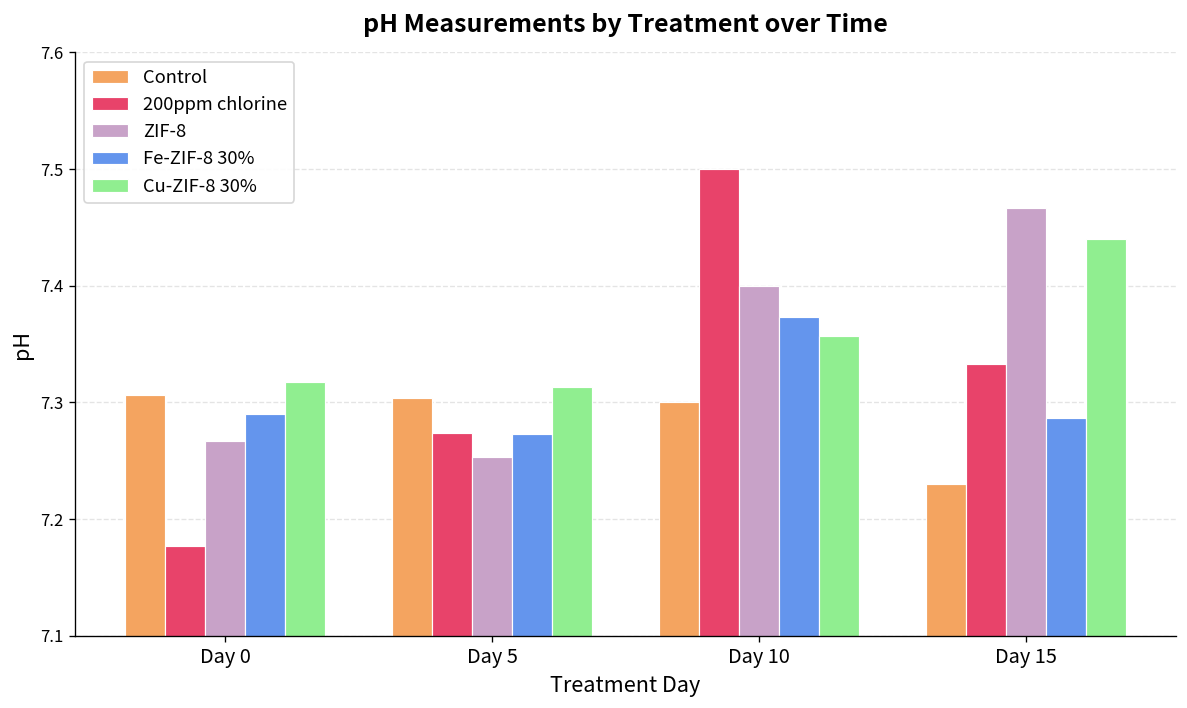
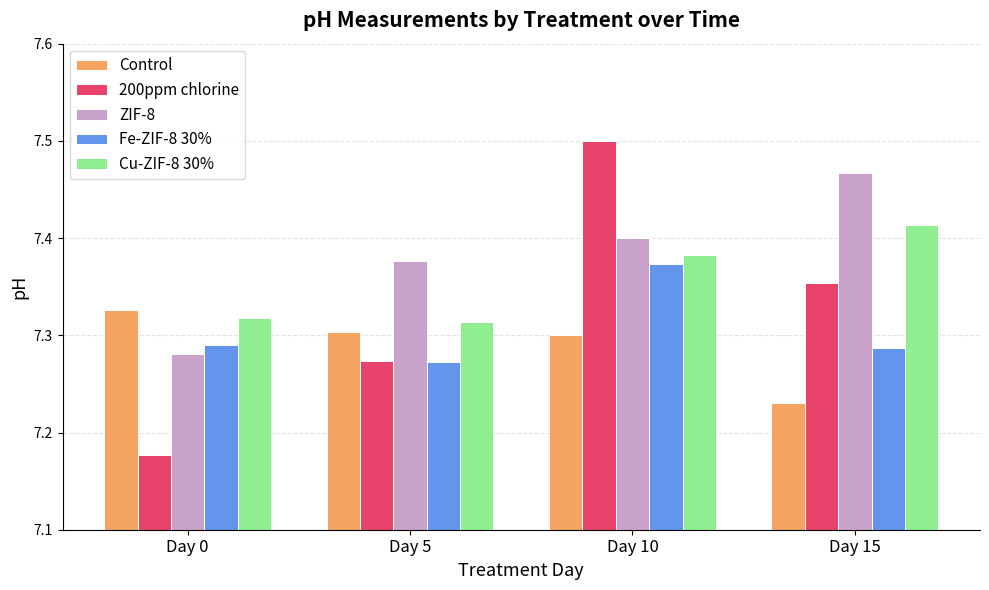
Control, Day 0: 7.31 -> 7.33
ZIF-8, Day 0: 7.27 -> 7.28
ZIF-8, Day 5: 7.25 -> 7.38
Cu-ZIF-8 30%, Day 10: 7.36 -> 7.38
200ppm chlorine, Day 15: 7.33 -> 7.35
Cu-ZIF-8 30%, Day 15: 7.44 -> 7.41
